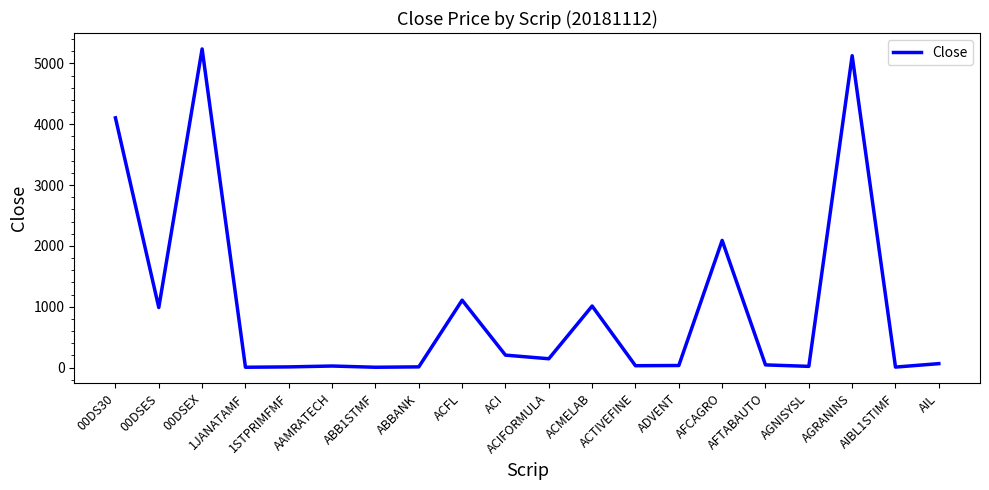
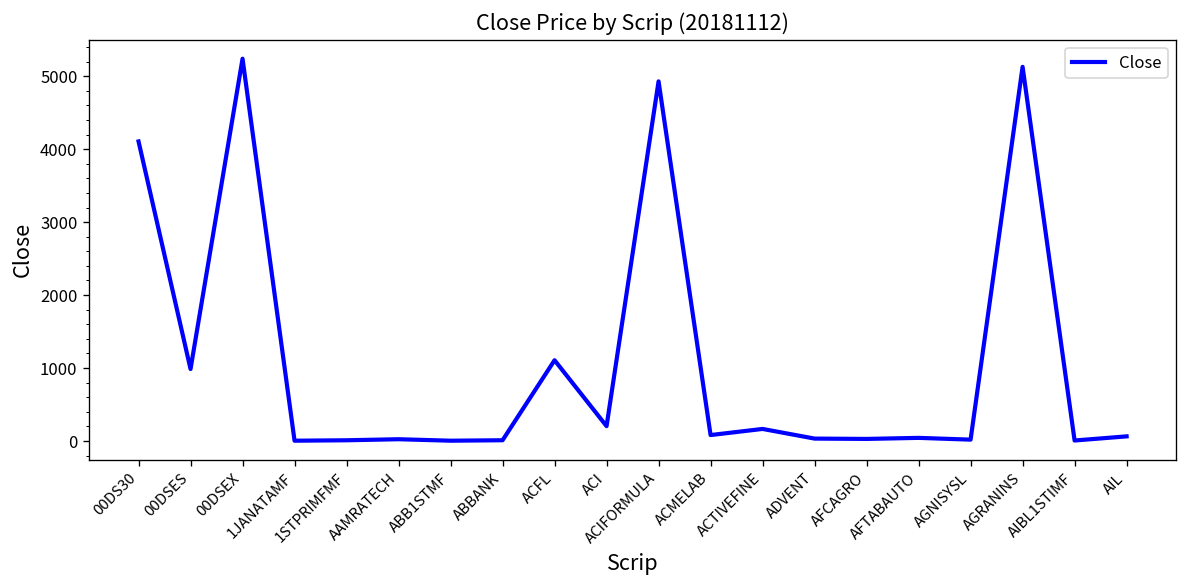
ACIFORMULA: 100 -> 4900
ACMELAB: 1000 -> 100
ACTIVEFINE: 0 -> 200
AFCAGRO: 2100 -> 0
